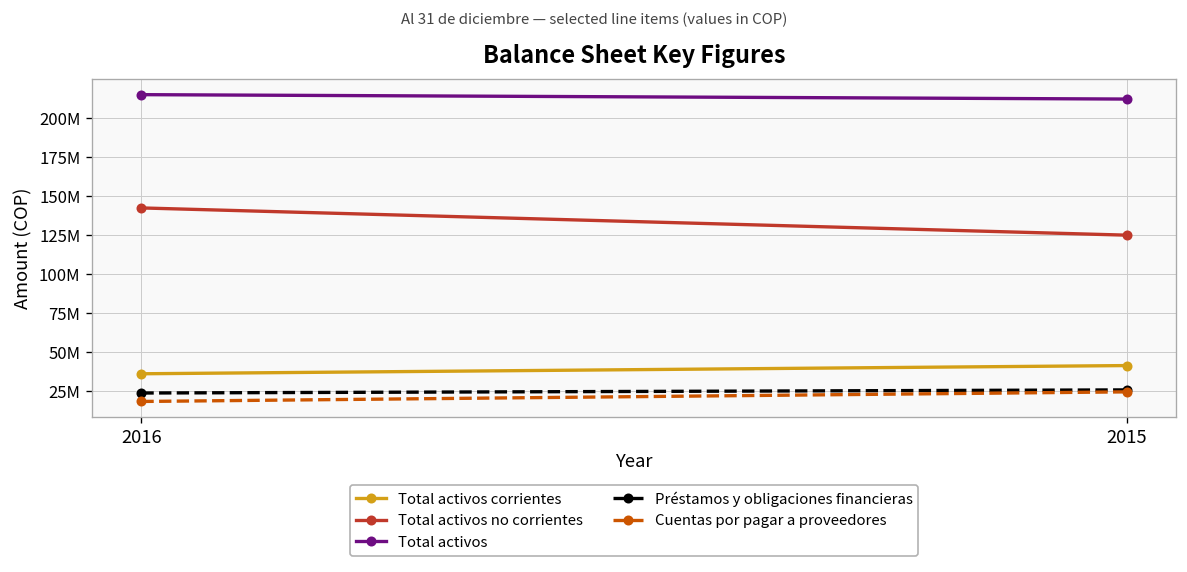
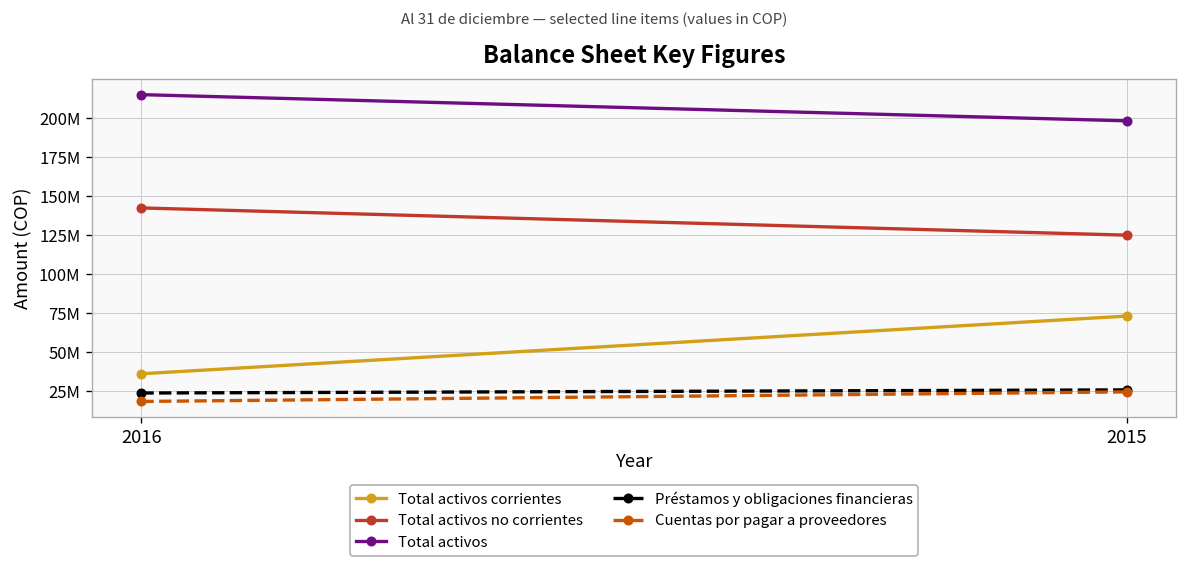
Total activos corrientes, 2015: 42000000 -> 73000000
Total activos, 2015: 212000000 -> 198000000
